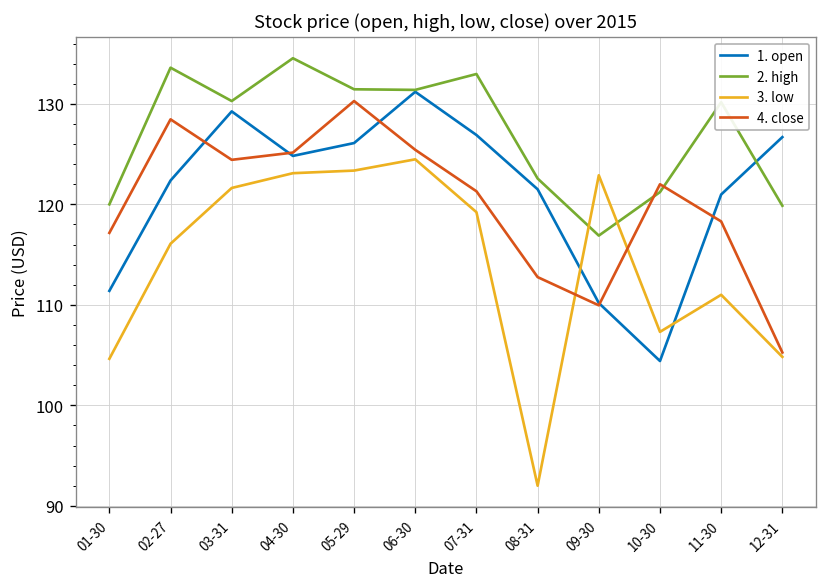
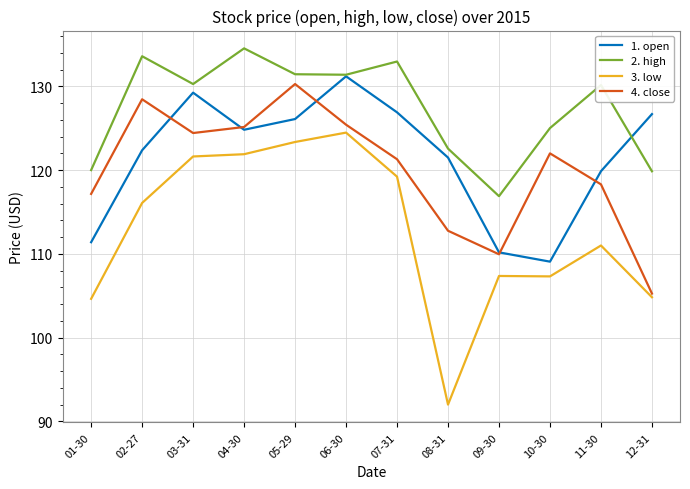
3. low, 04-30: 123 -> 122
3. low, 09-30: 123 -> 107
1. open, 10-30: 104 -> 109
2. high, 10-30: 121 -> 125
1. open, 11-30: 121 -> 120
